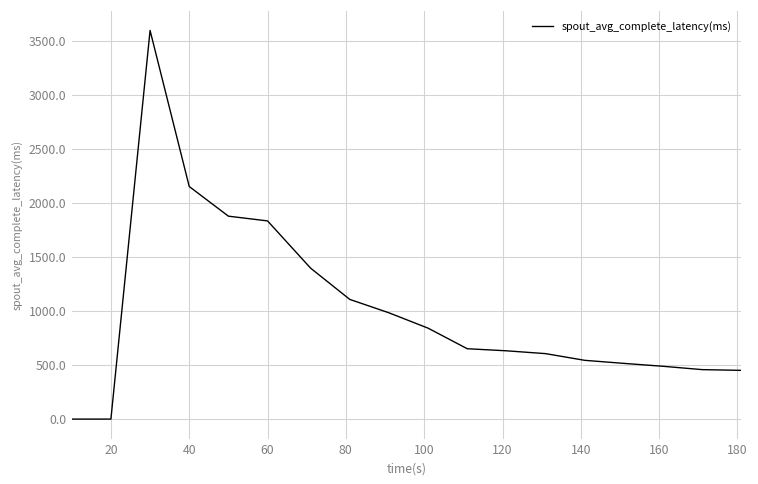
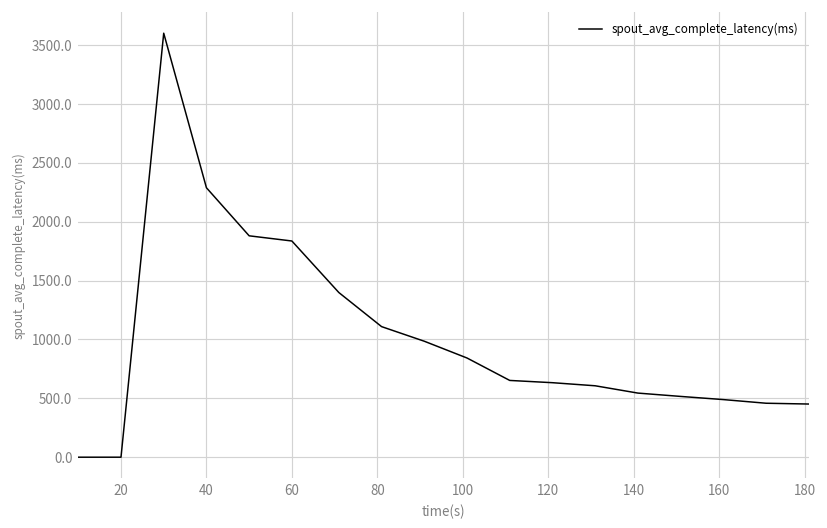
40: 2200 -> 2300
